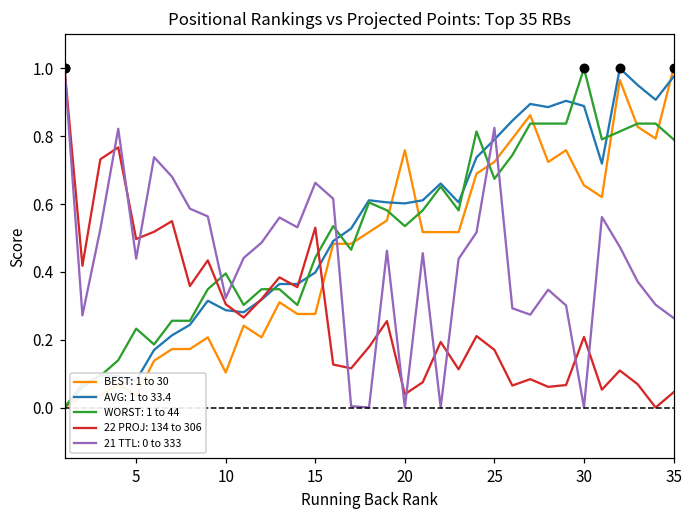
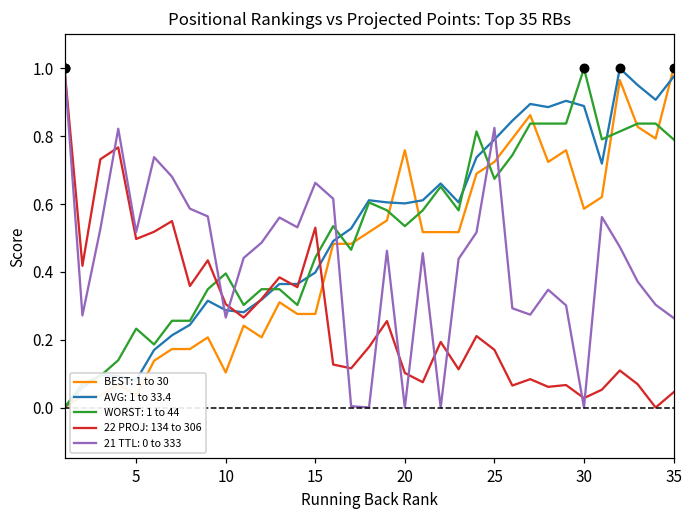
21 TTL: 0 to 333, 5: 0.44 -> 0.52
21 TTL: 0 to 333, 10: 0.32 -> 0.27
22 PROJ: 134 to 306, 20: 0.04 -> 0.10
BEST: 1 to 30, 30: 0.66 -> 0.59
22 PROJ: 134 to 306, 30: 0.21 -> 0.03
